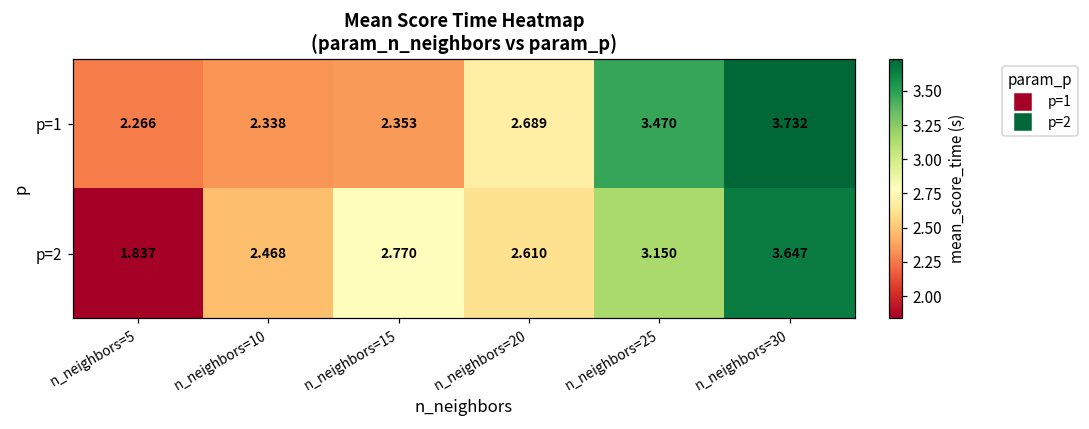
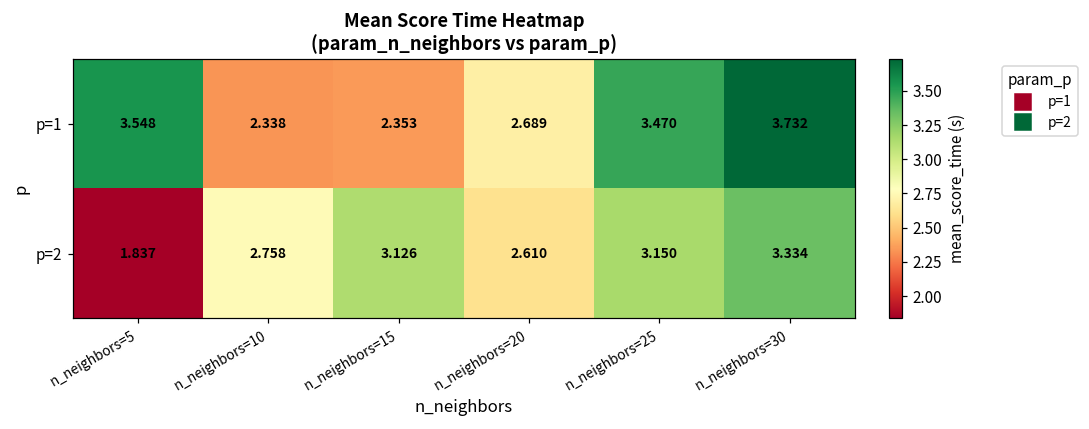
p=1, n_neighbors=5: 2.266 -> 3.548
p=2, n_neighbors=10: 2.468 -> 2.758
p=2, n_neighbors=15: 2.770 -> 3.126
p=2, n_neighbors=30: 3.647 -> 3.334
